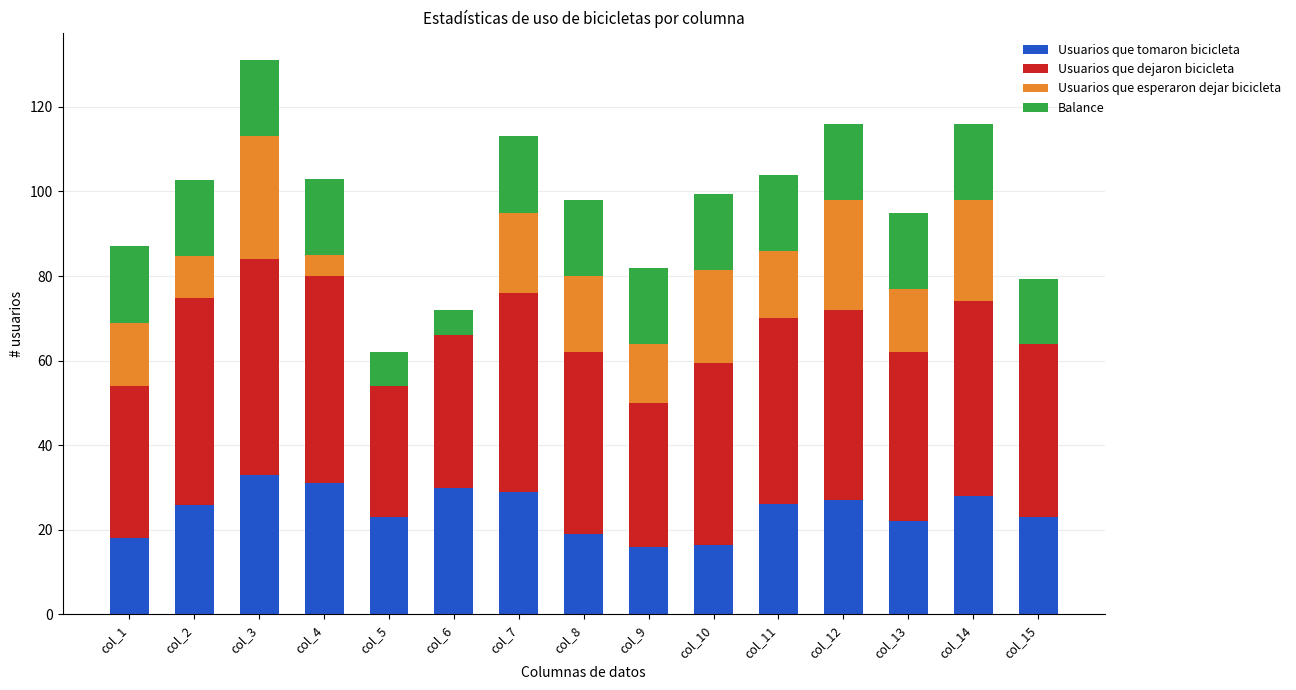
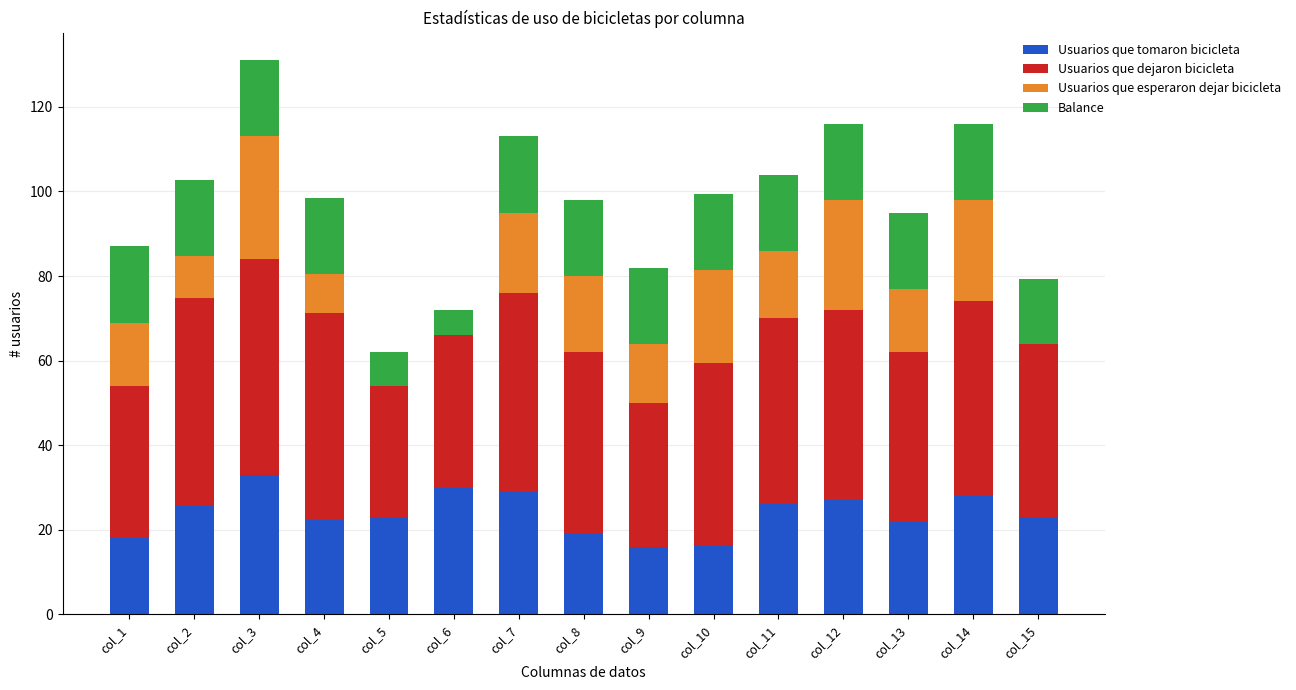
Usuarios que tomaron bicicleta, col_4: 31 -> 22
Usuarios que esperaron dejar bicicleta, col_4: 5 -> 9
